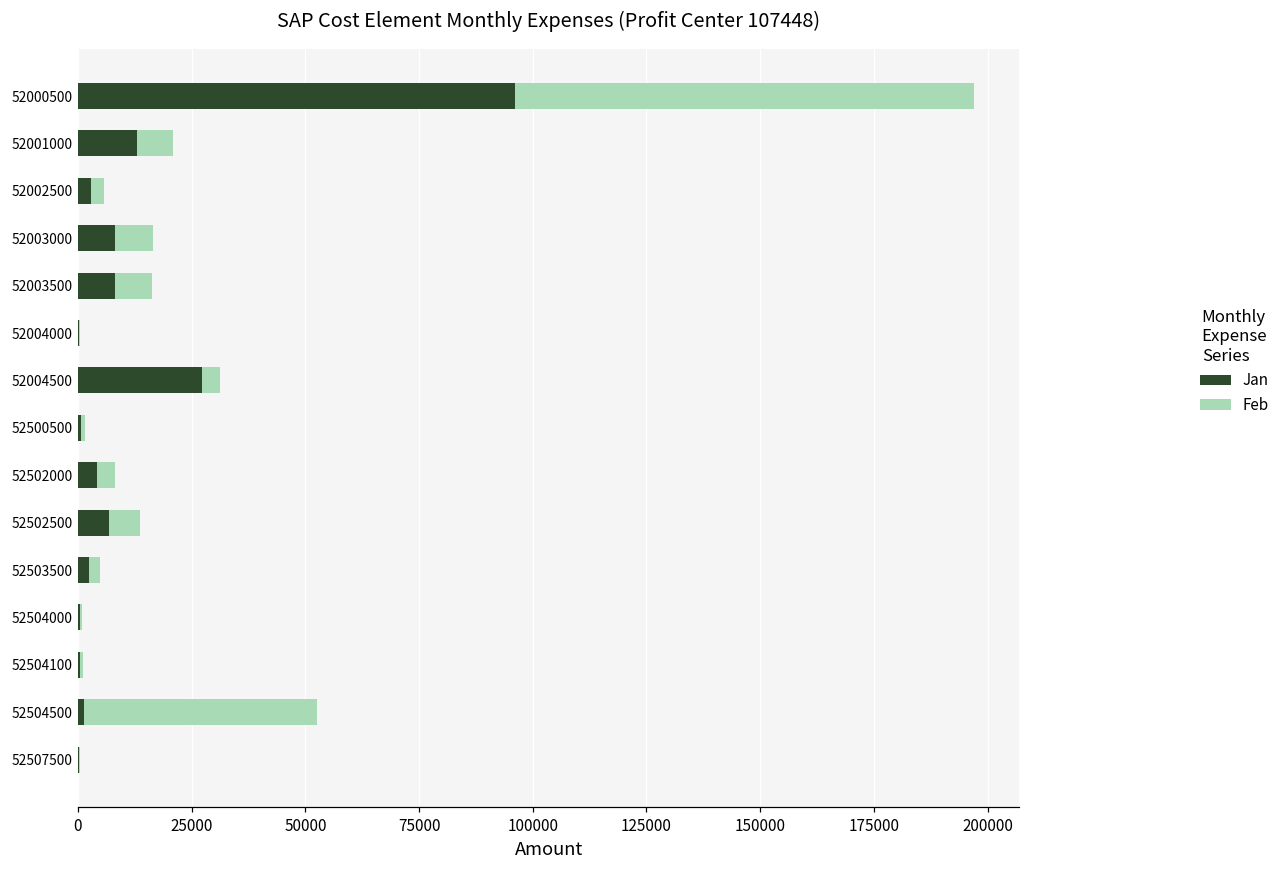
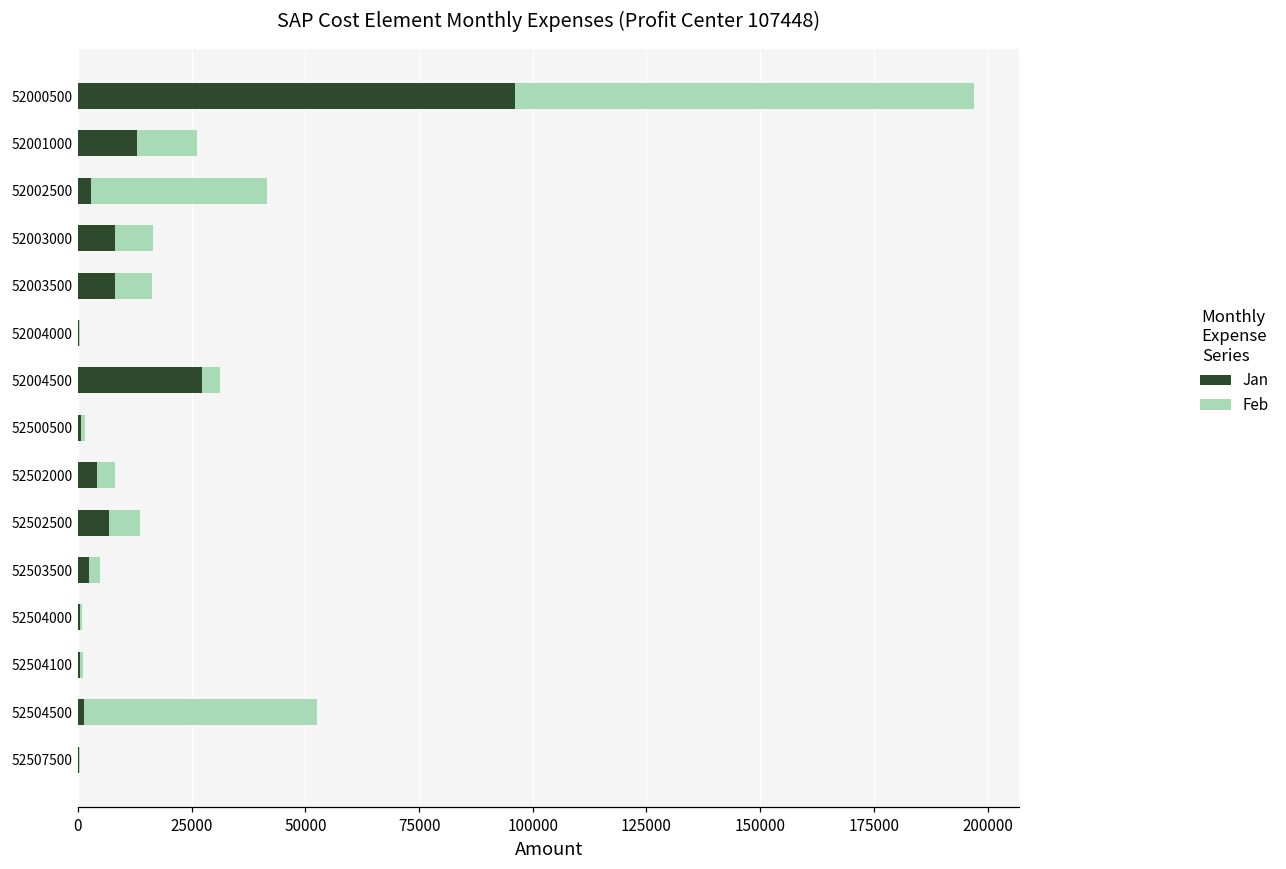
Feb, 52001000: 8000 -> 13000
Feb, 52002500: 3000 -> 39000
